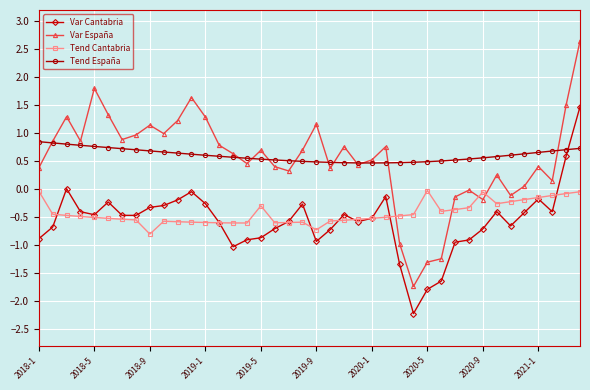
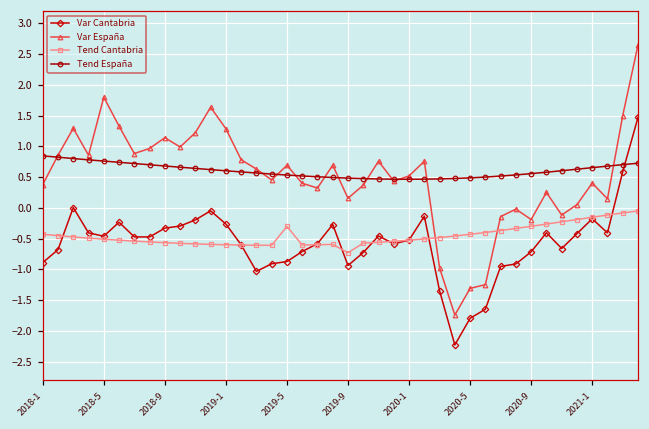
Tend Cantabria, 2018-1: 0.0 -> -0.4
Tend Cantabria, 2018-9: -0.8 -> -0.6
Var España, 2019-9: 1.2 -> 0.2
Tend Cantabria, 2020-5: 0.0 -> -0.4
Tend Cantabria, 2020-9: -0.1 -> -0.3
